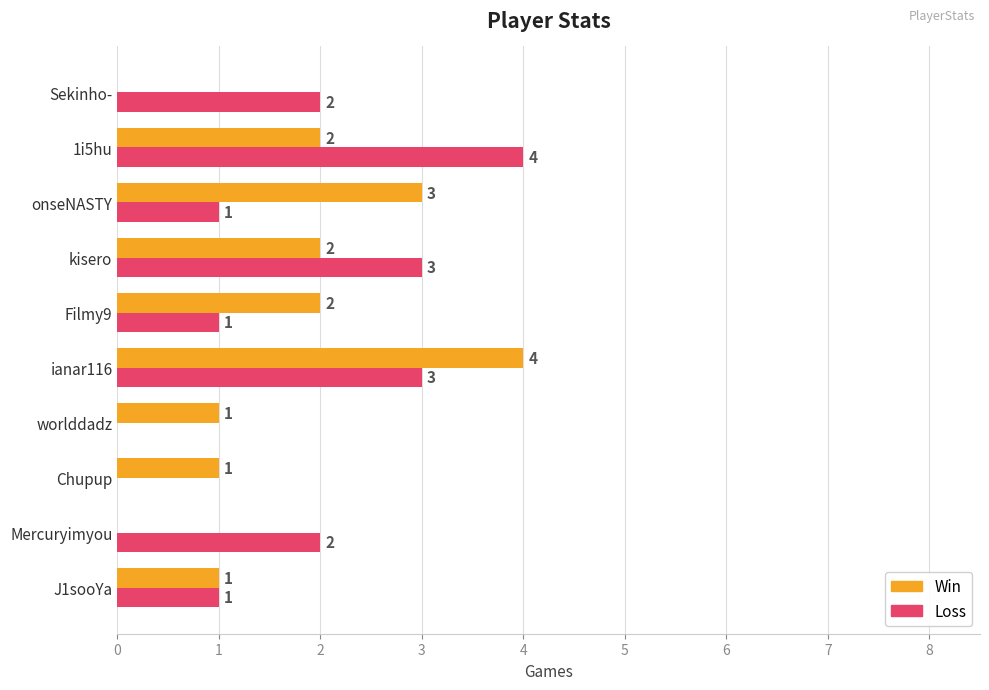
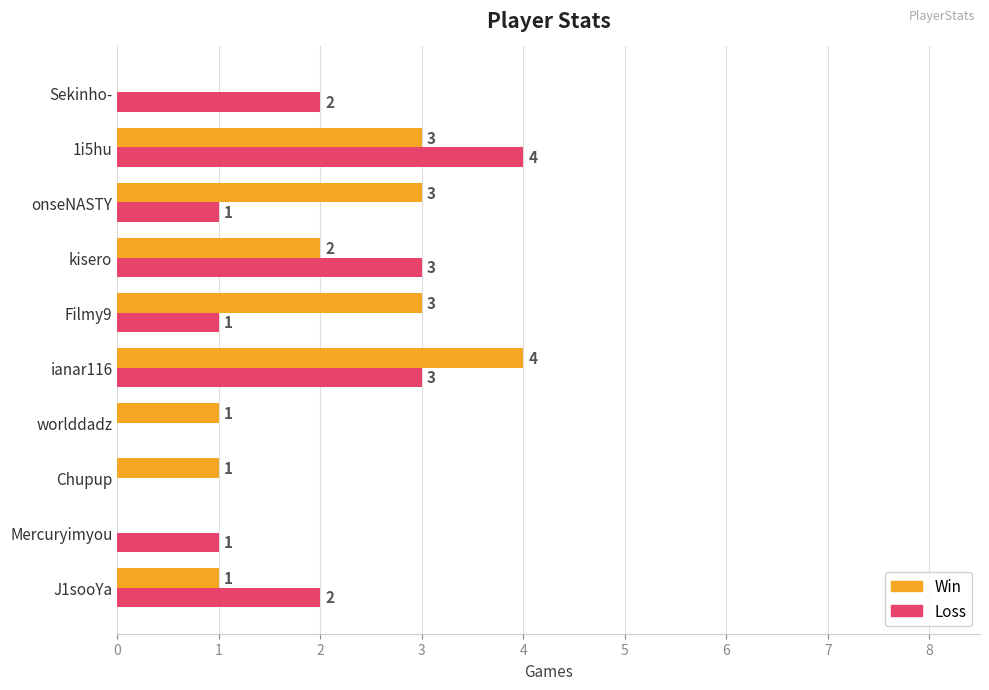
Win, 1i5hu: 2 -> 3
Win, Filmy9: 2 -> 3
Loss, Mercuryimyou: 2 -> 1
Loss, J1sooYa: 1 -> 2
